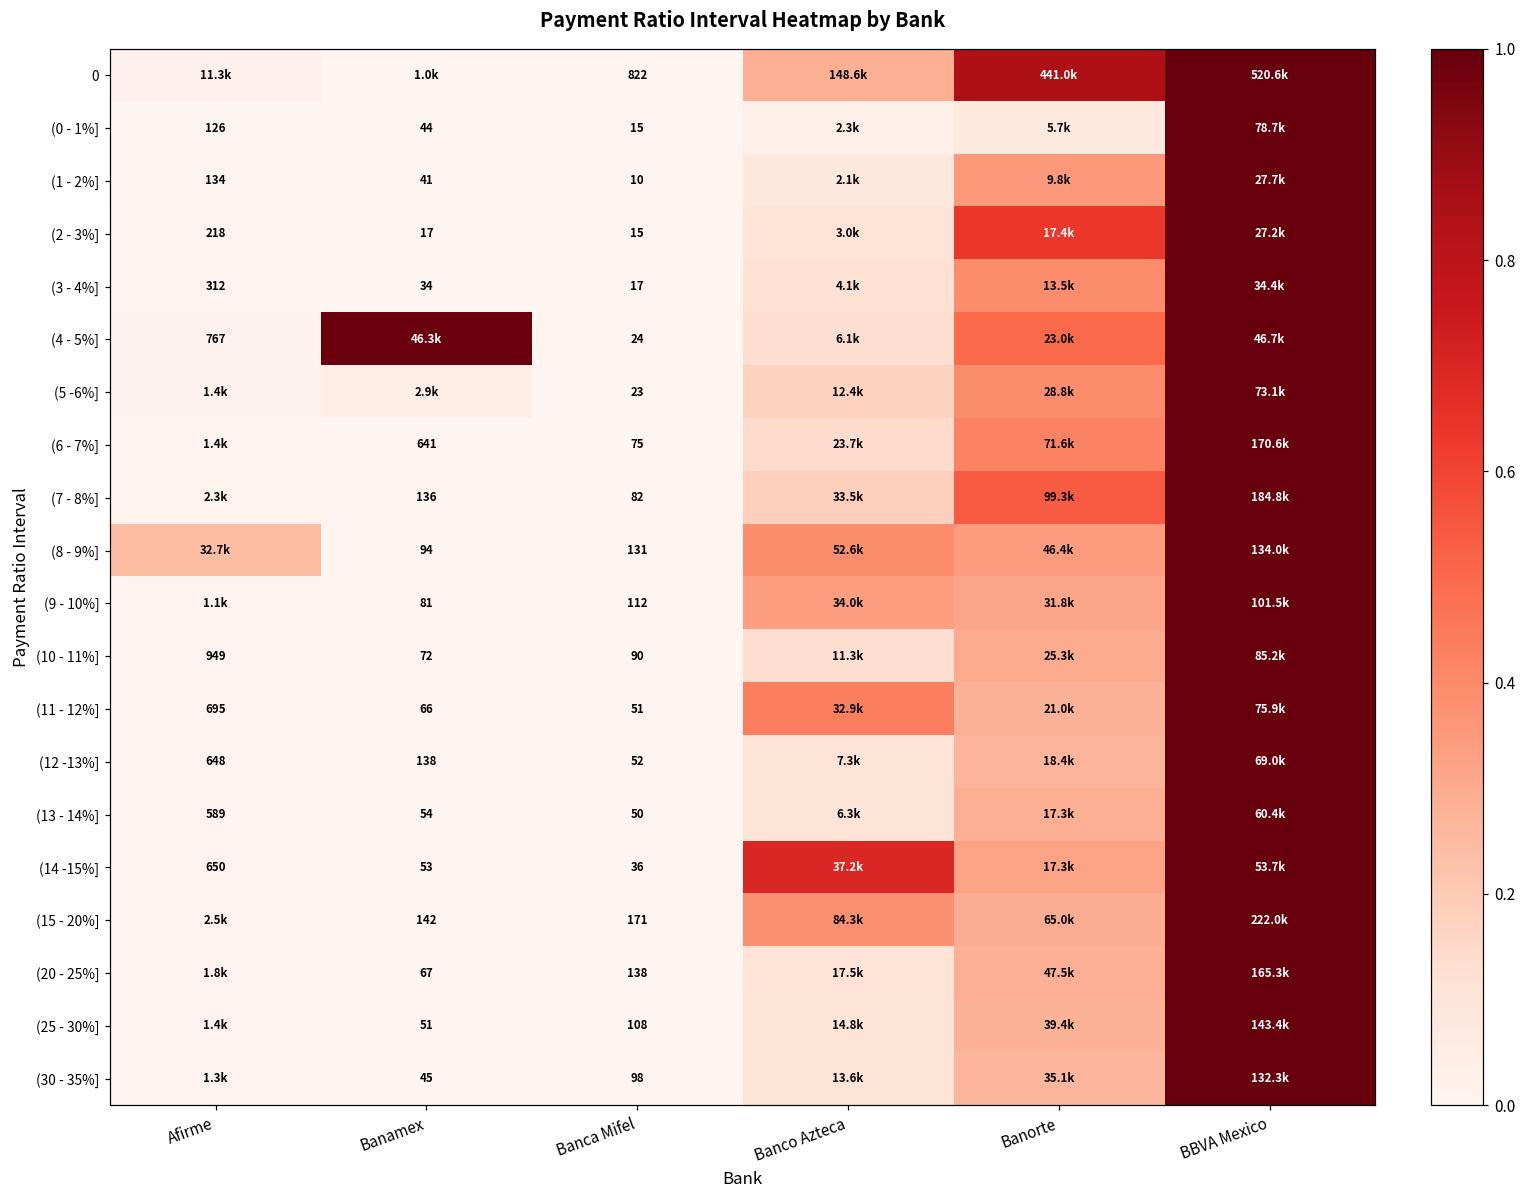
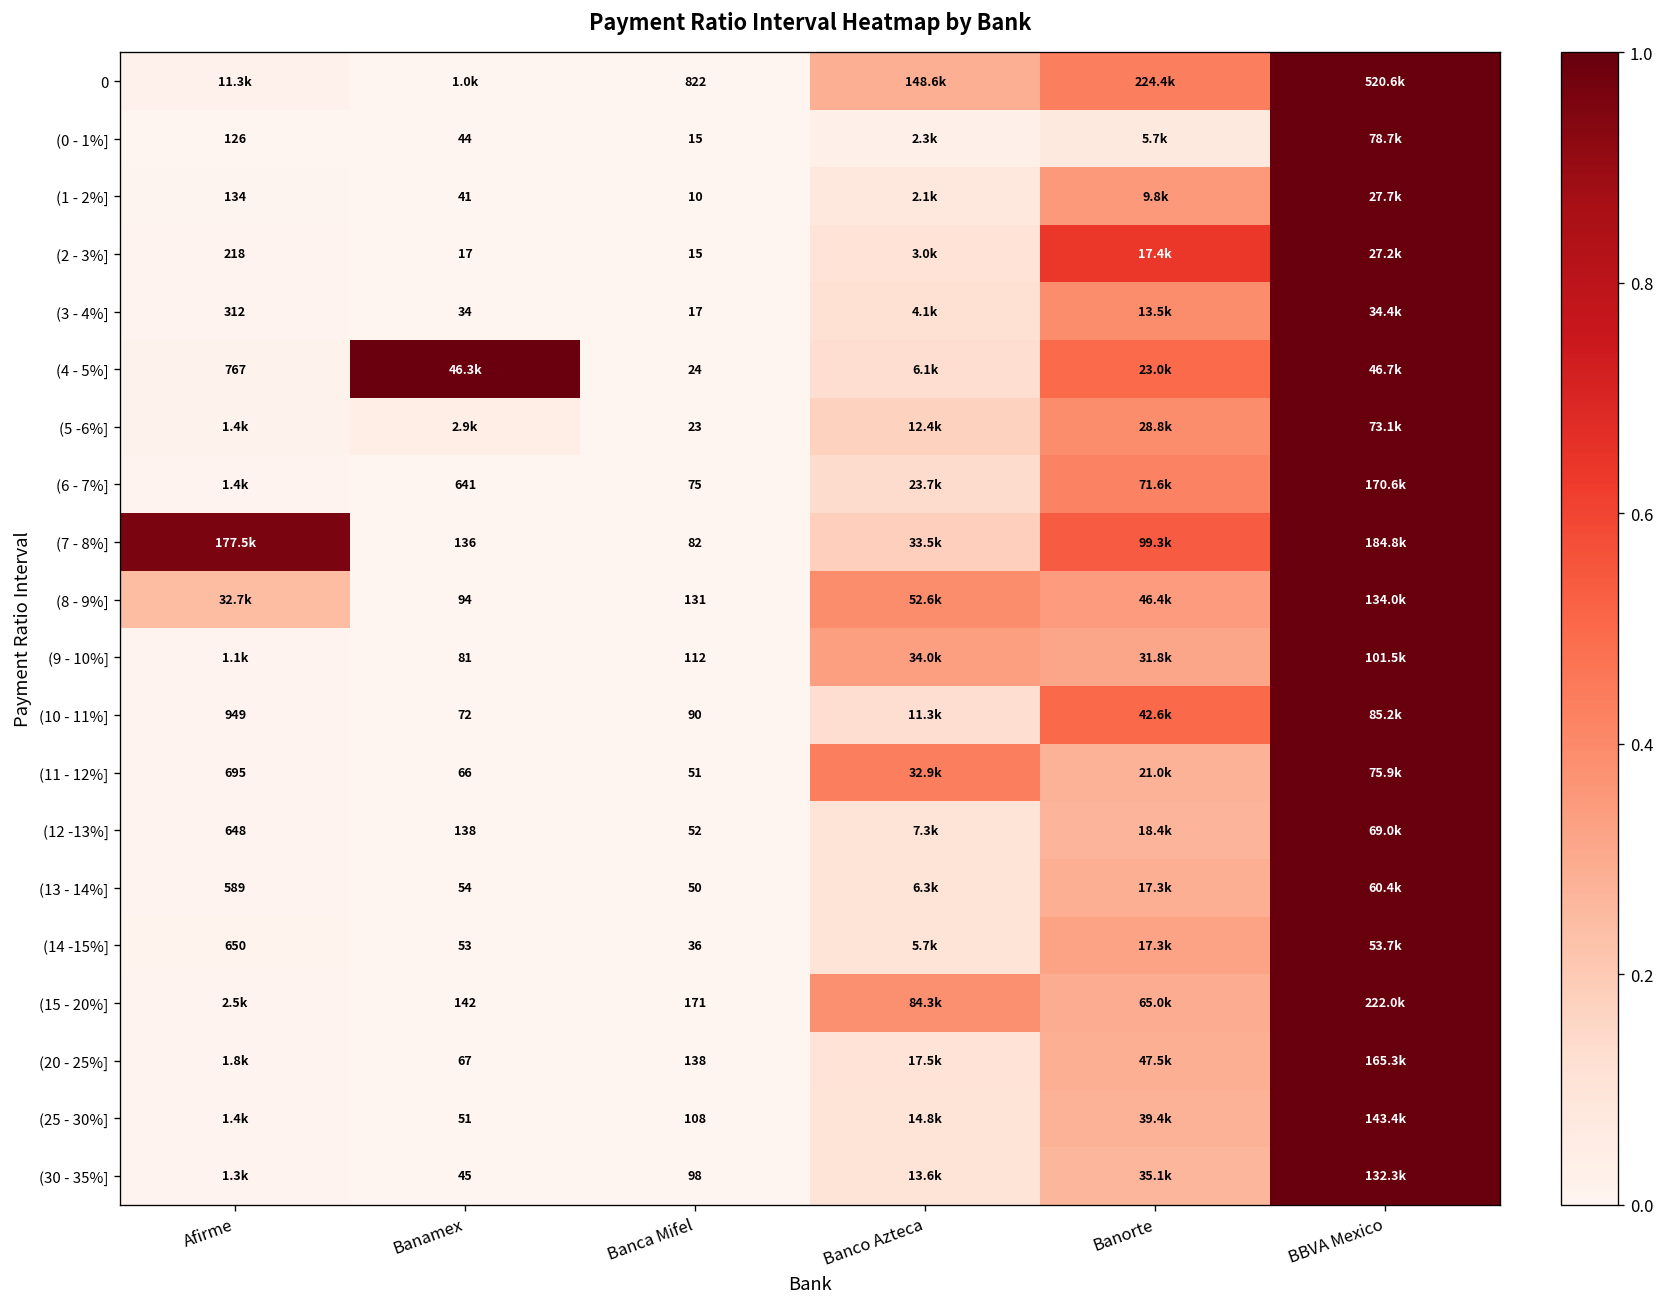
0, Banorte: 441.0k -> 224.4k
(7 - 8%], Afirme: 2.3k -> 177.5k
(10 - 11%], Banorte: 25.3k -> 42.6k
(14 -15%], Banco Azteca: 37.2k -> 5.7k
